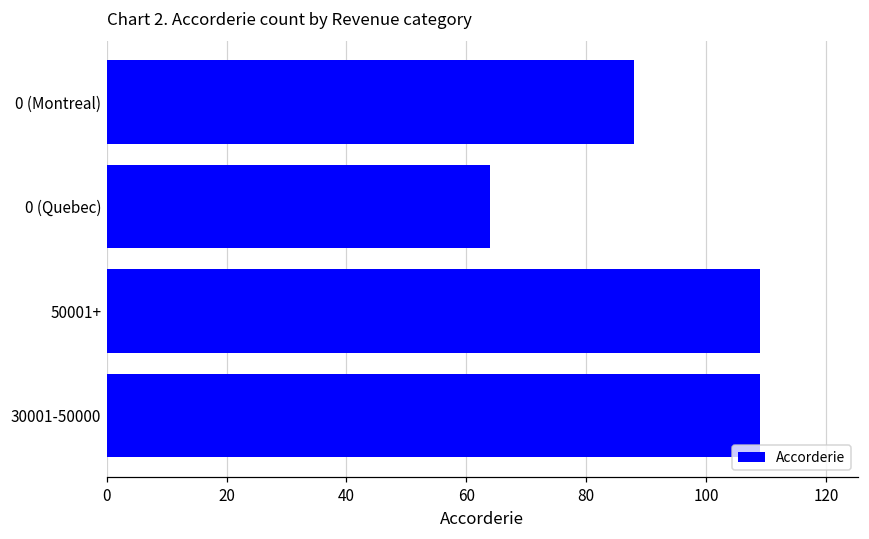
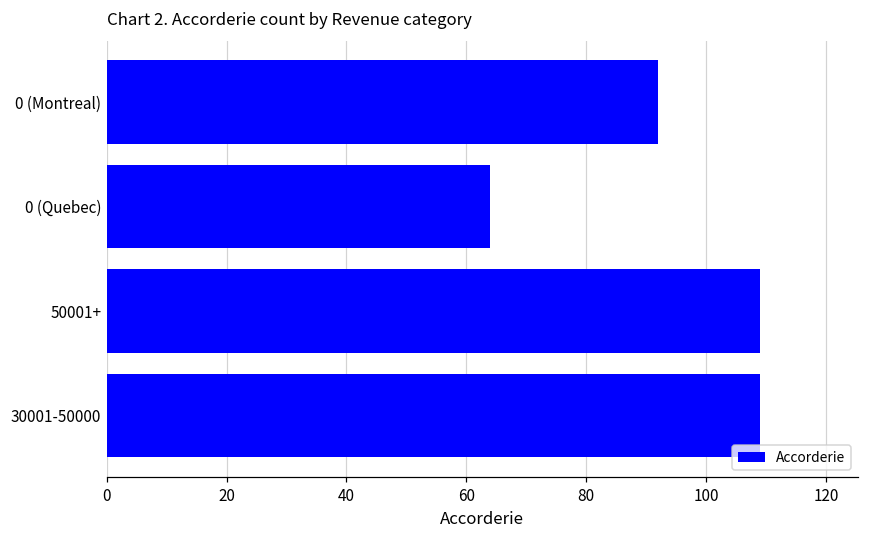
0 (Montreal): 88 -> 92
